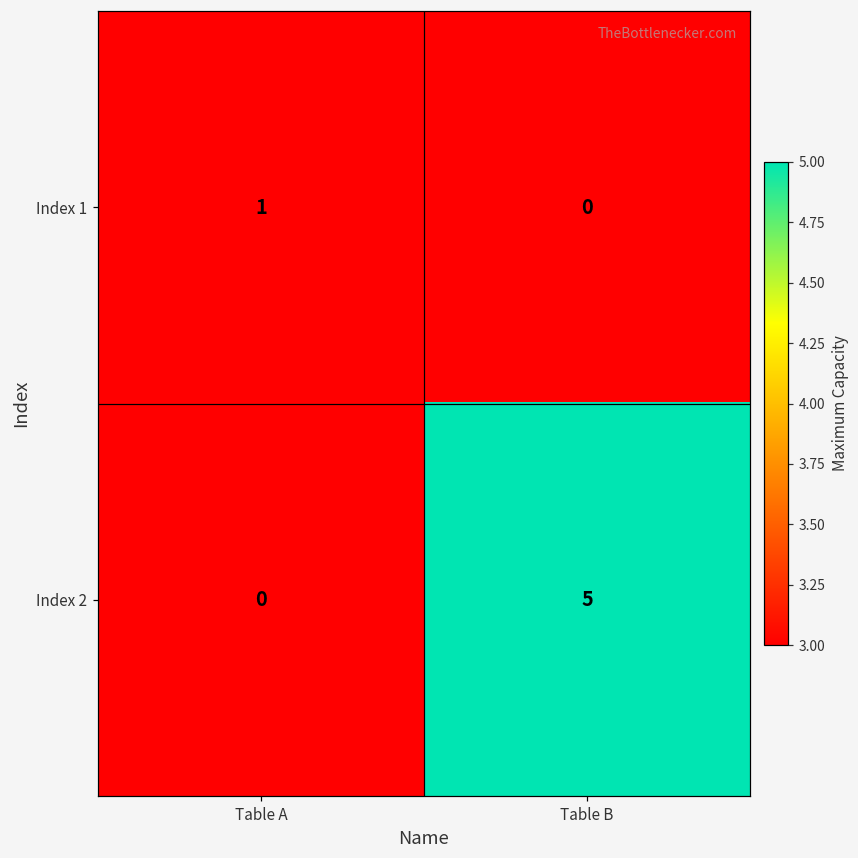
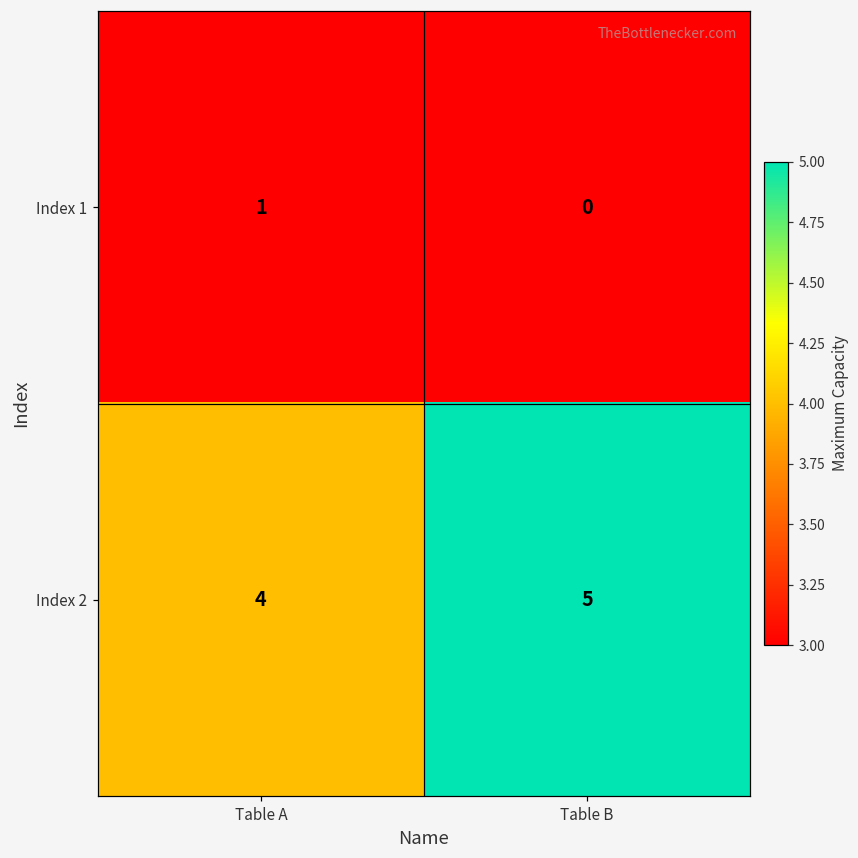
Index 2, Table A: 0 -> 4
